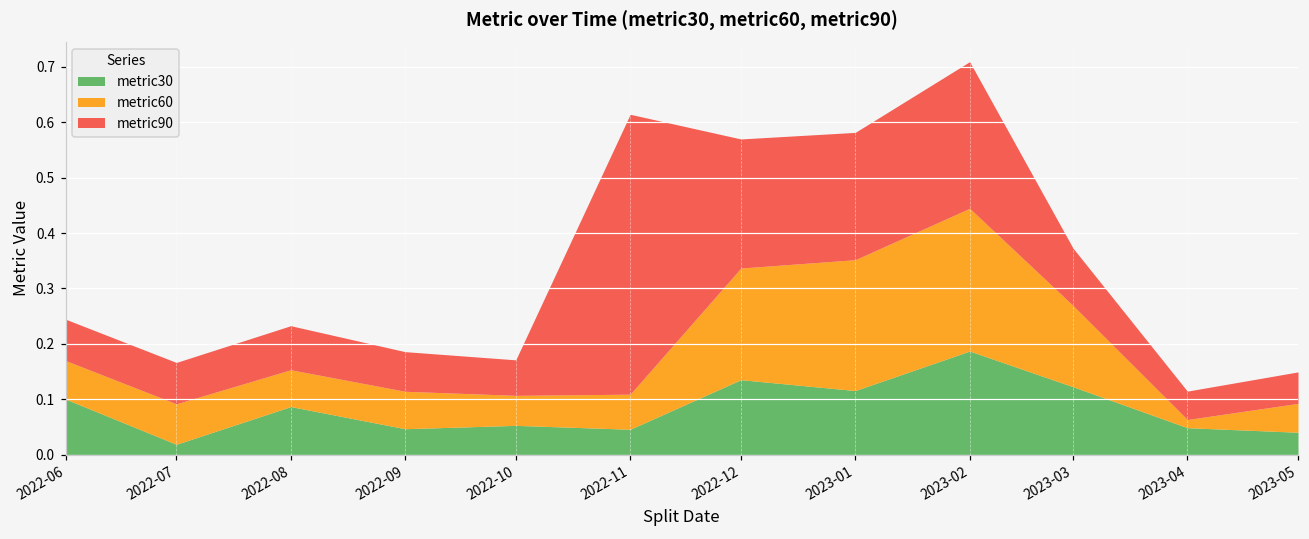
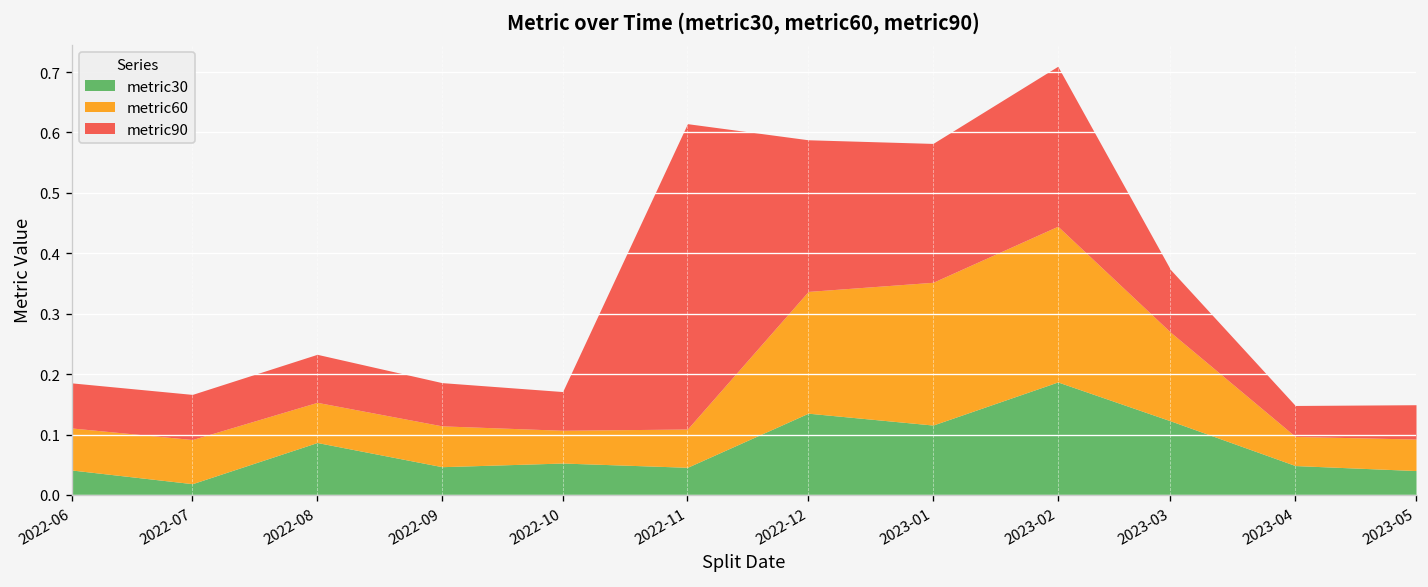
metric30, 2022-06: 0.10 -> 0.04
metric90, 2022-12: 0.23 -> 0.25
metric60, 2023-04: 0.01 -> 0.05
